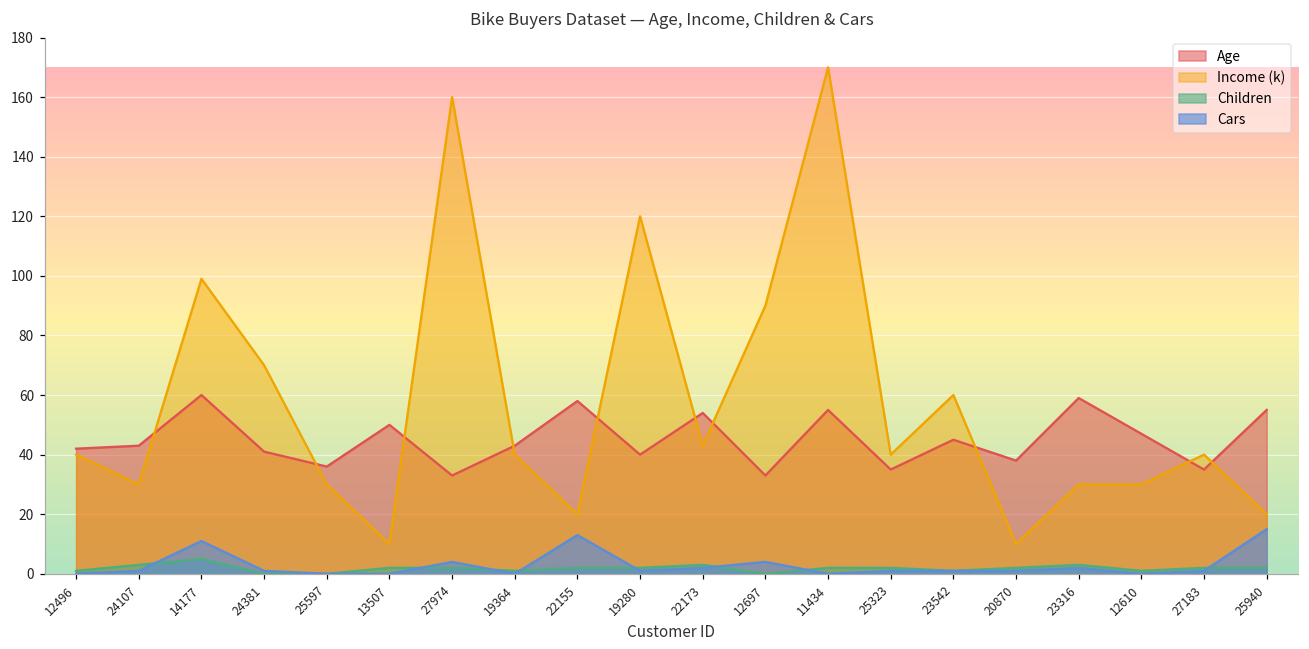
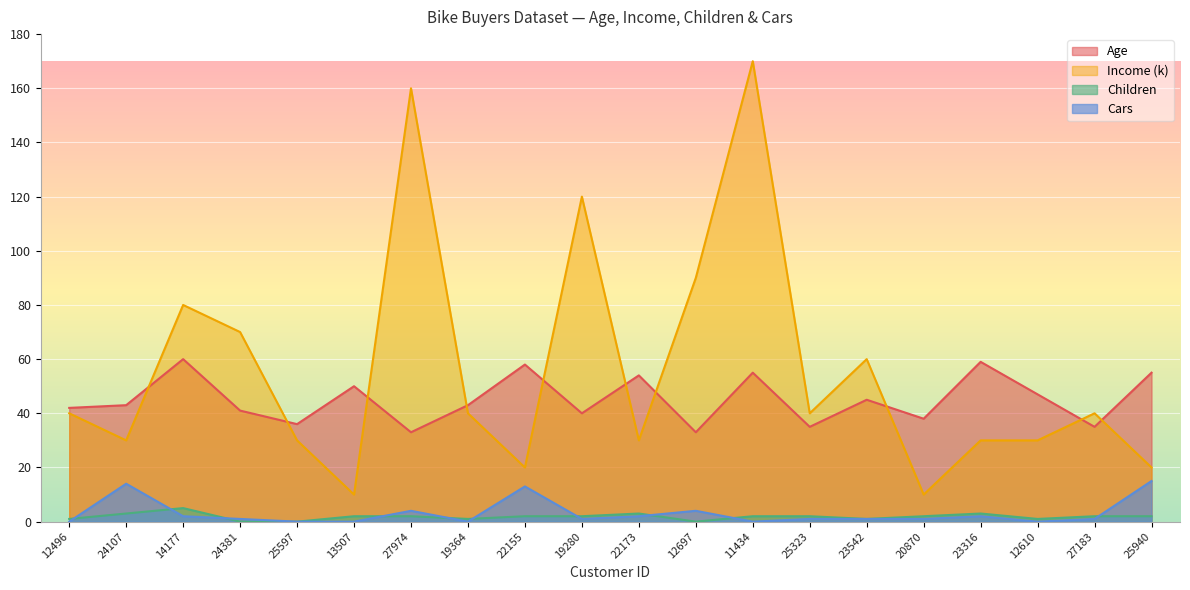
Cars, 24107: 1 -> 14
Income (k), 14177: 99 -> 80
Cars, 14177: 11 -> 2
Income (k), 22173: 43 -> 30
